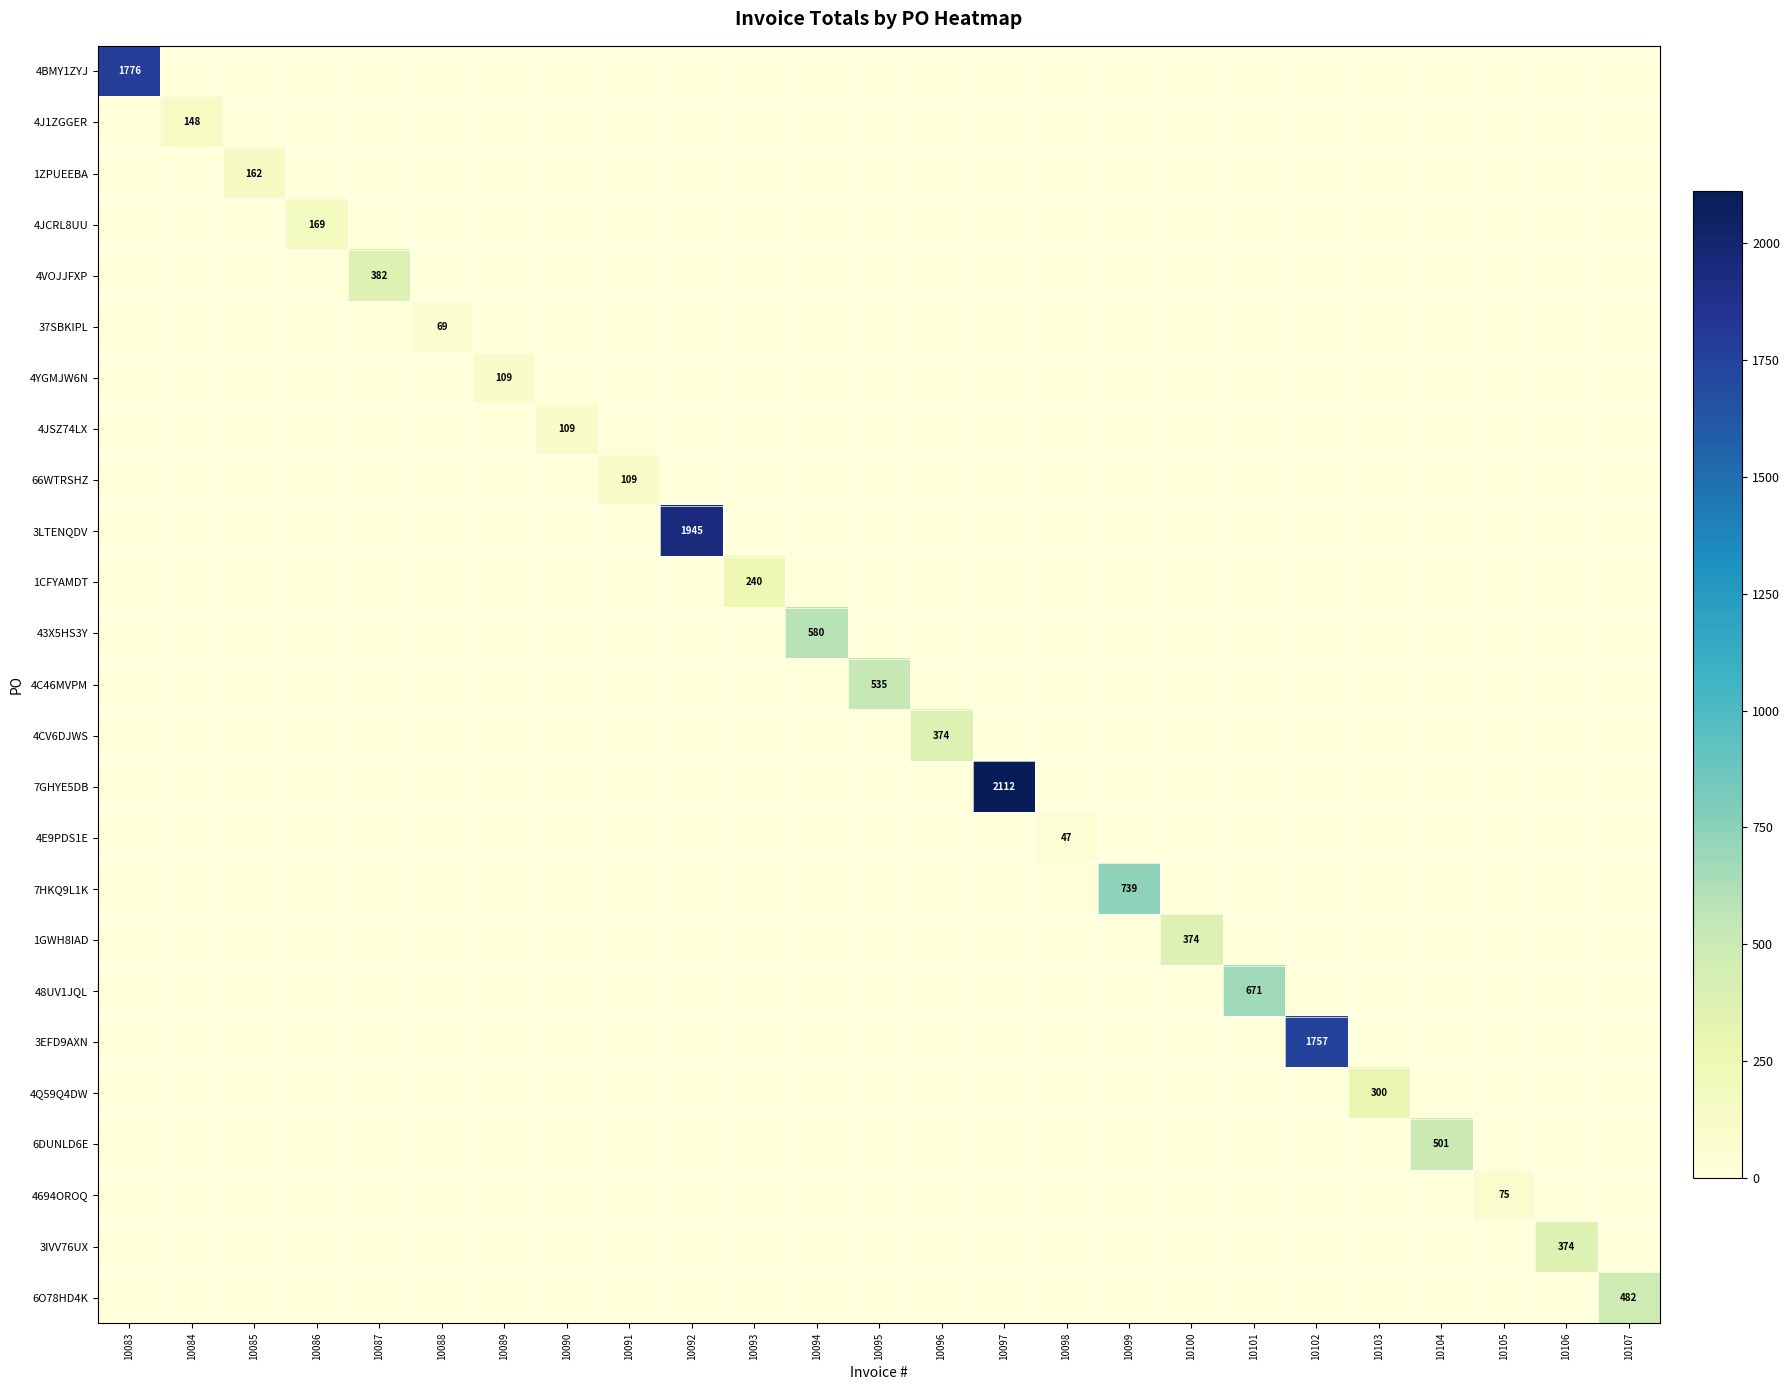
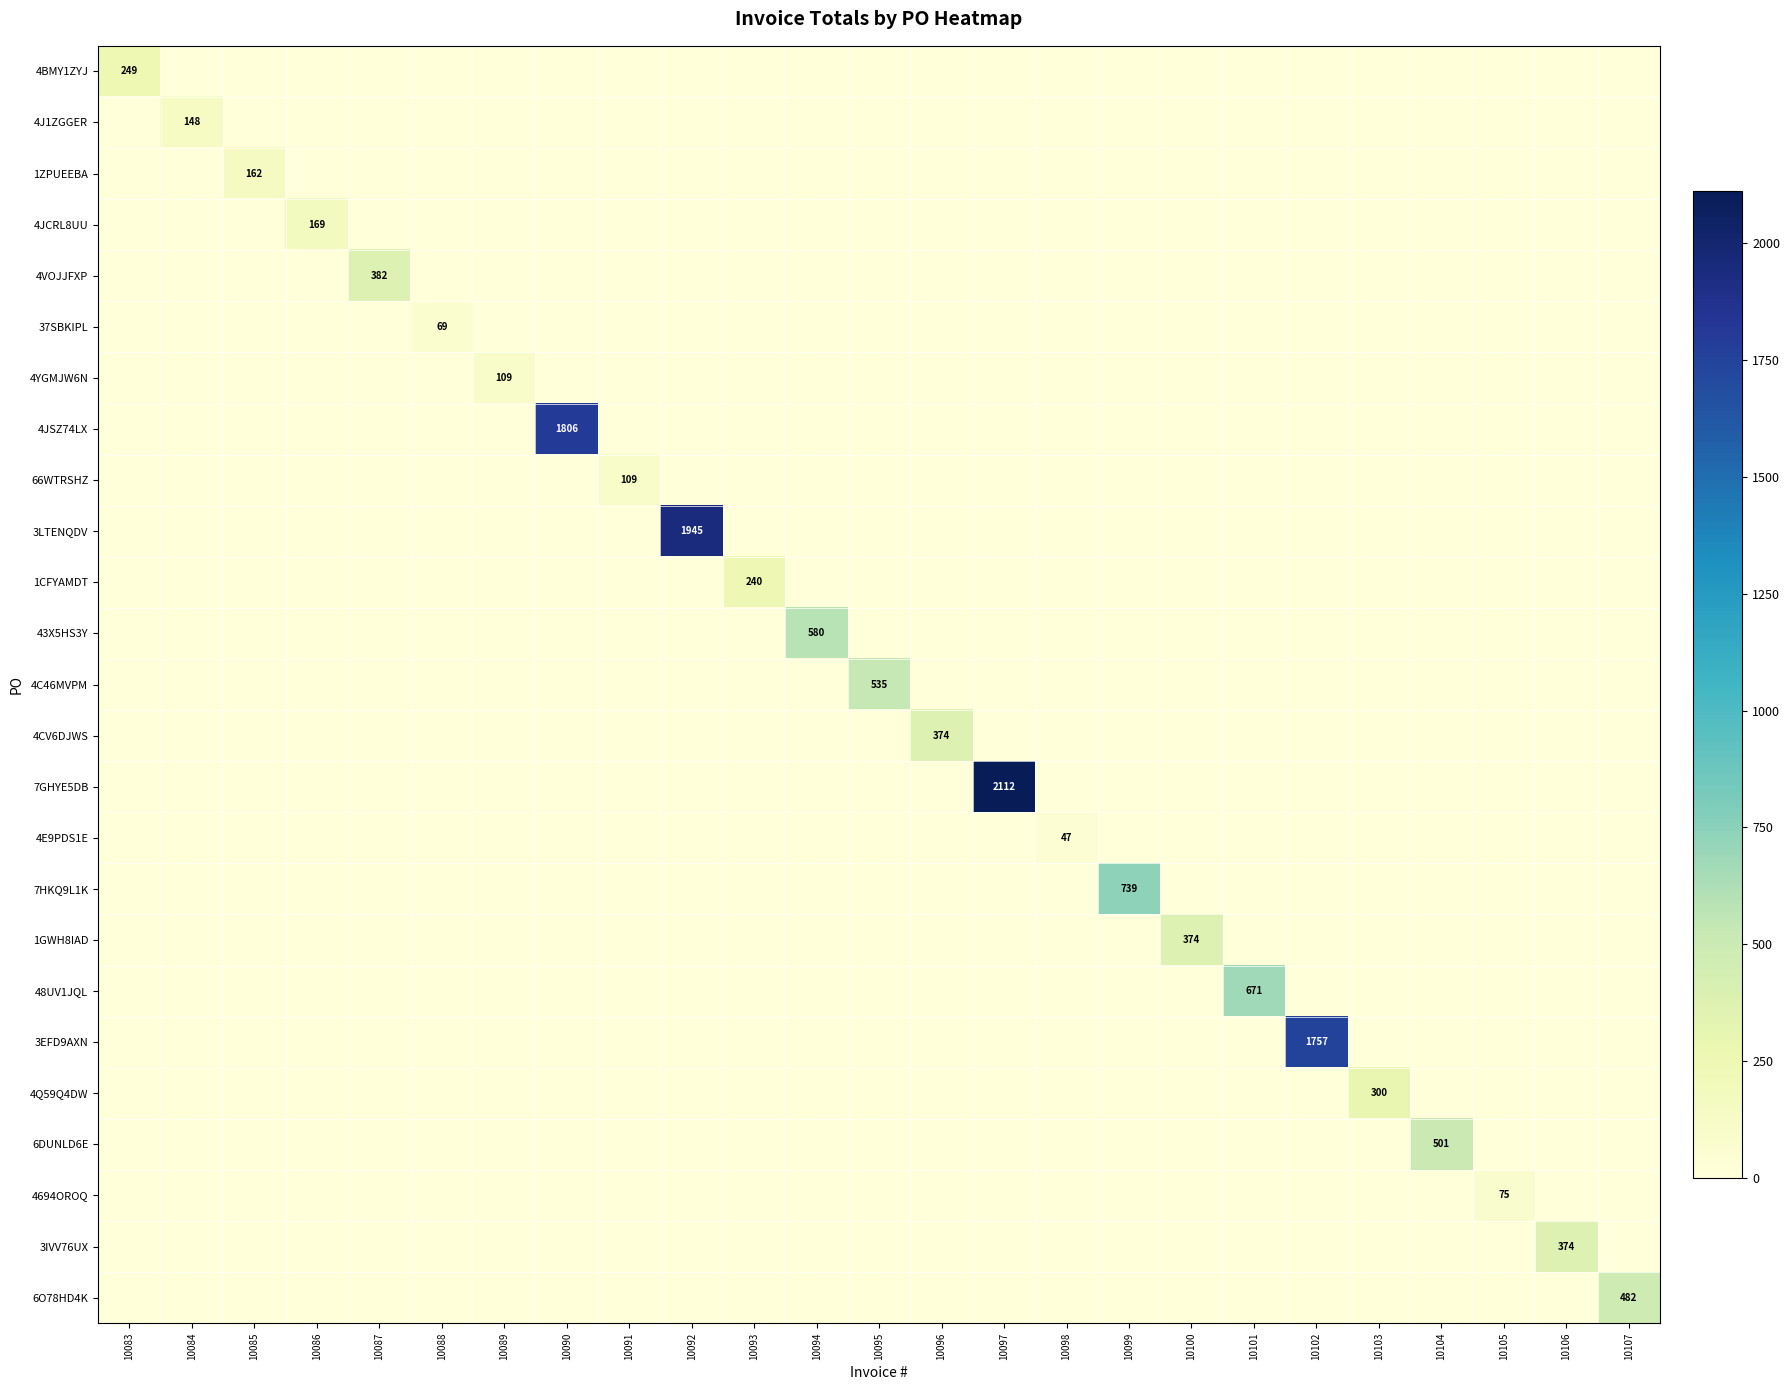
4BMY1ZYJ, 10083: 1776 -> 249
4JSZ74LX, 10090: 109 -> 1806
